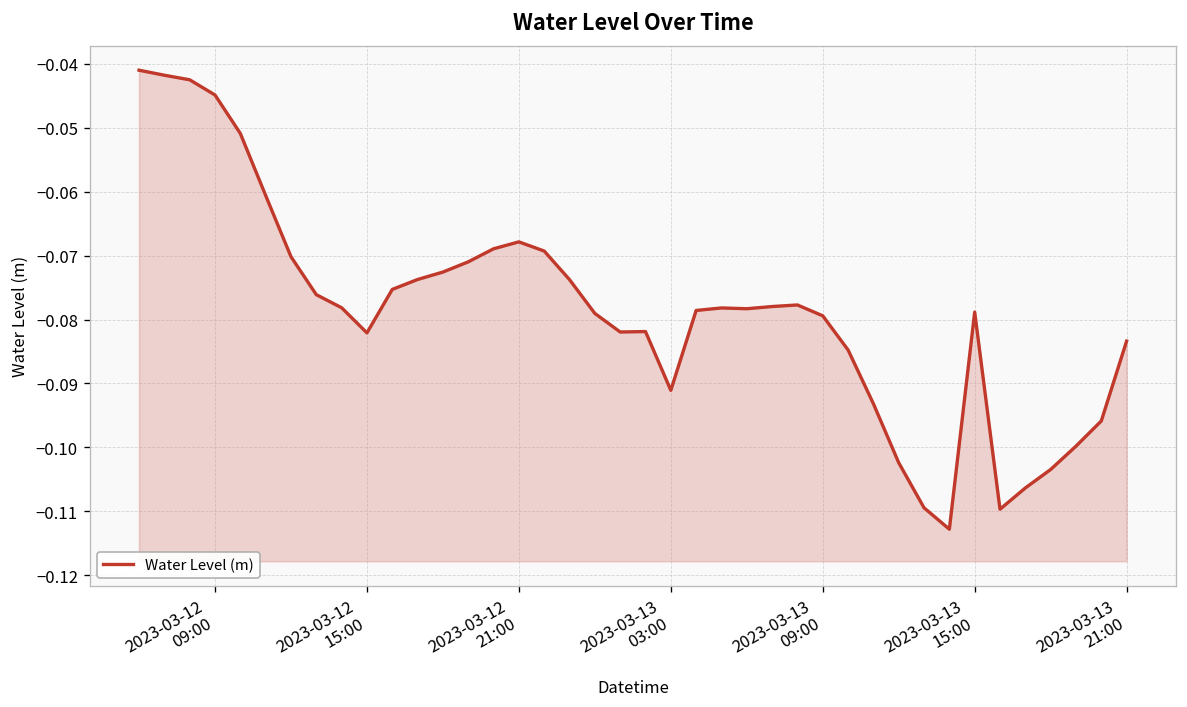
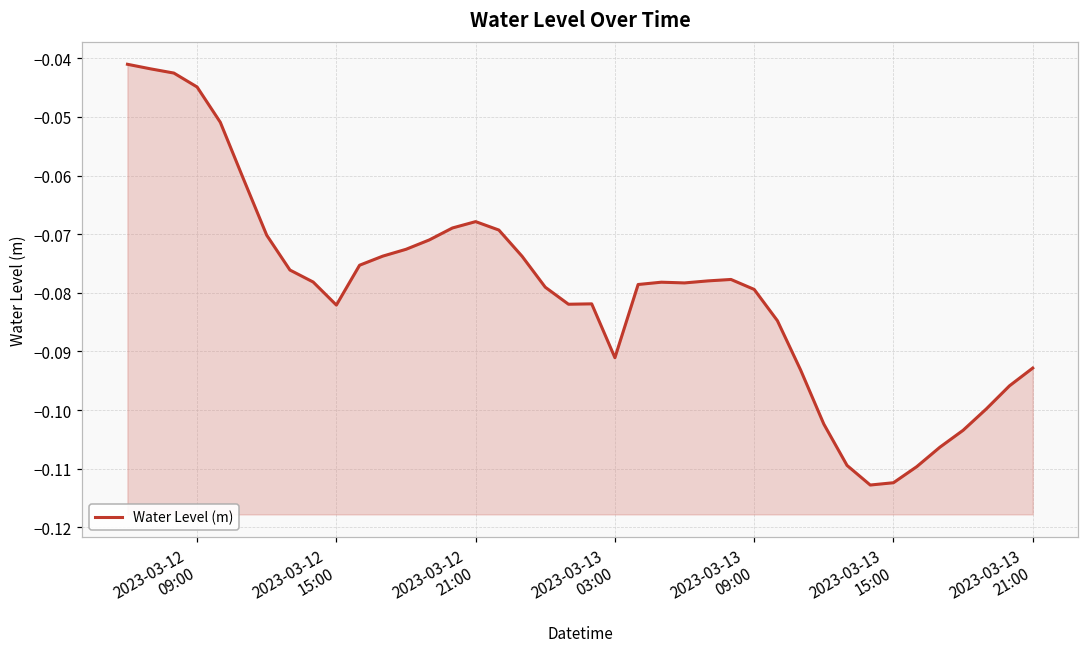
2023-03-13 15:00: -0.079 -> -0.112
2023-03-13 21:00: -0.083 -> -0.093
